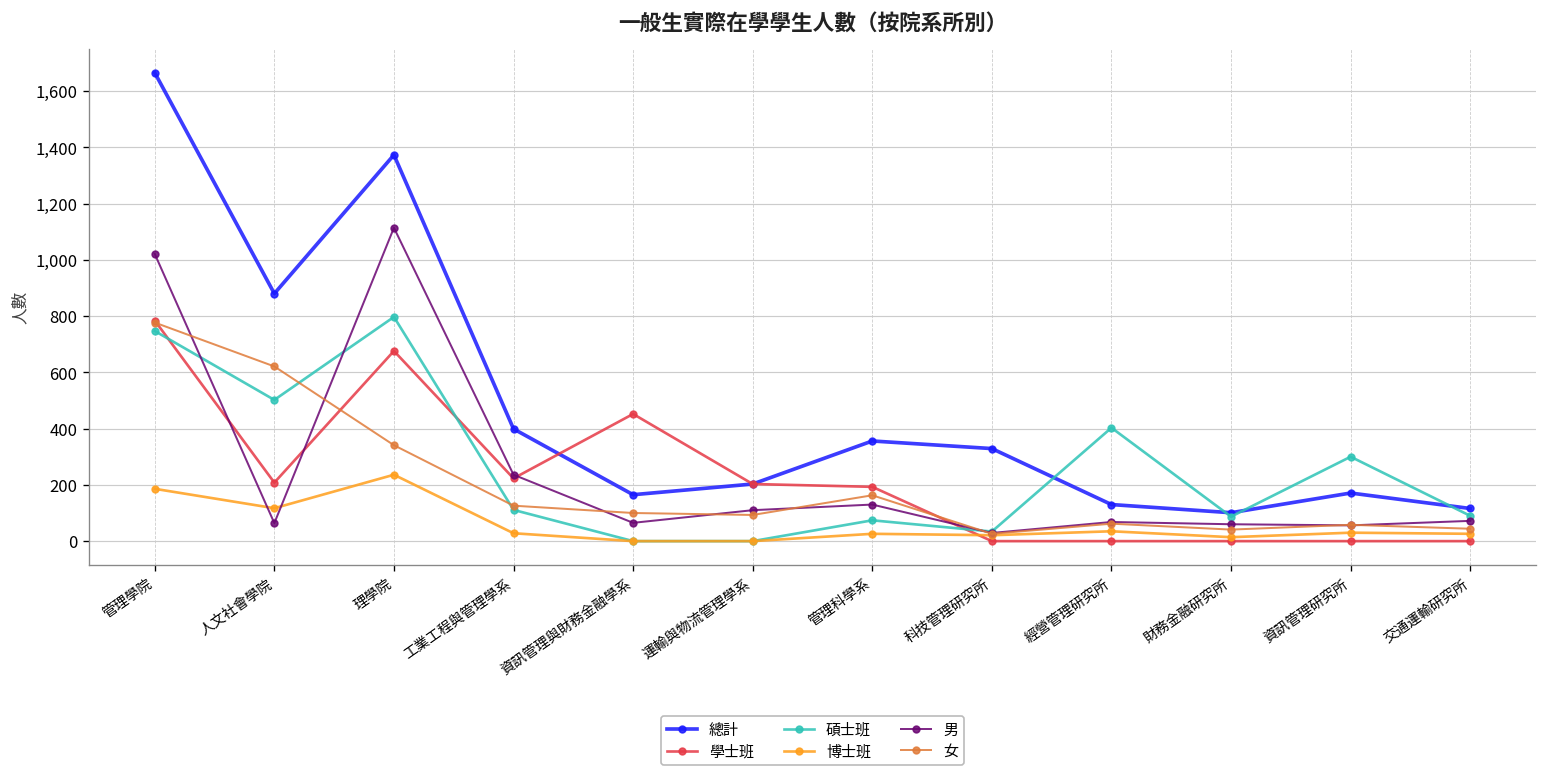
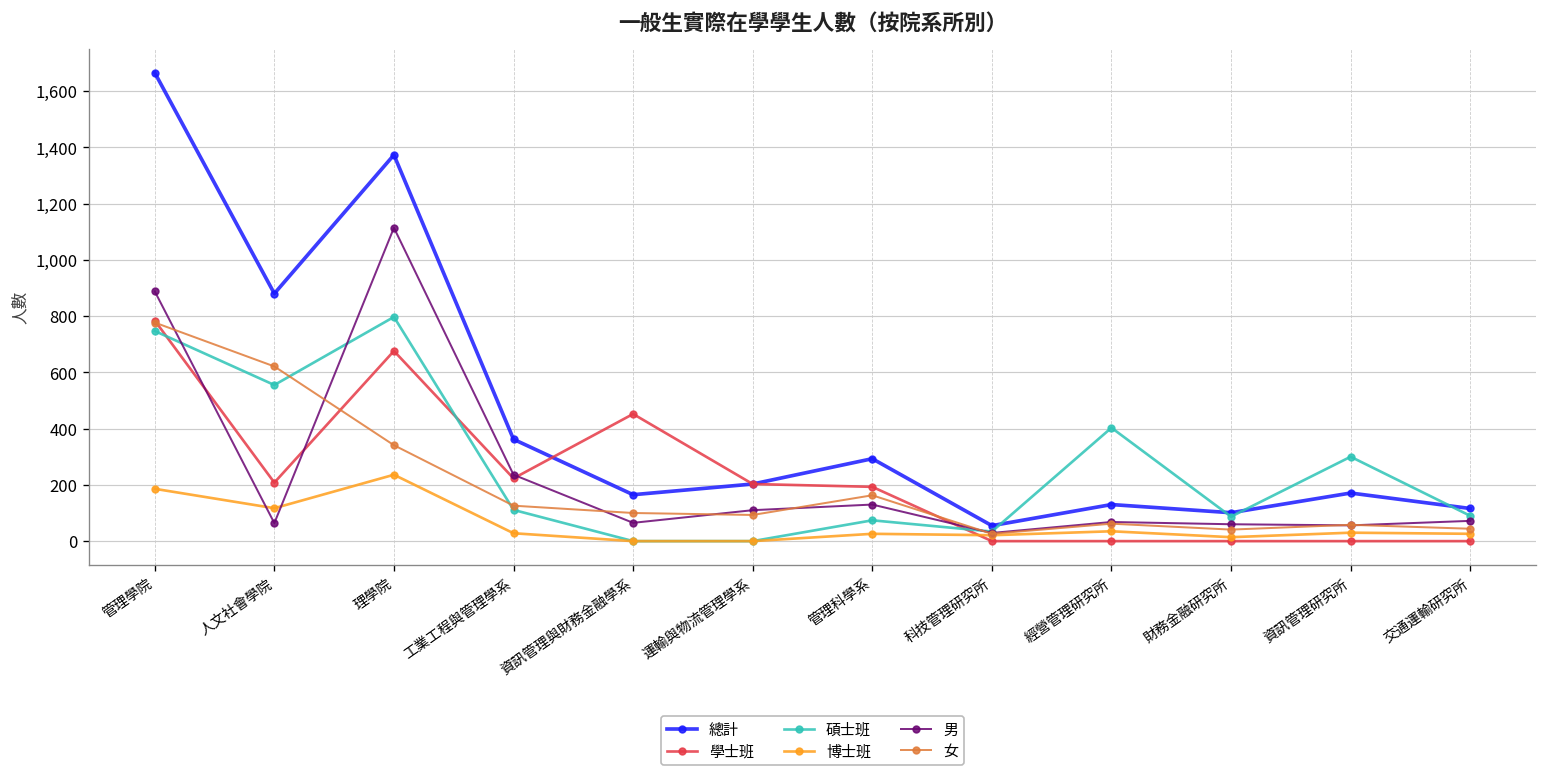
男, 管理學院: 1,020 -> 890
碩士班, 人文社會學院: 500 -> 560
總計, 工業工程與管理學系: 400 -> 360
總計, 管理科學系: 360 -> 290
總計, 科技管理研究所: 330 -> 60
